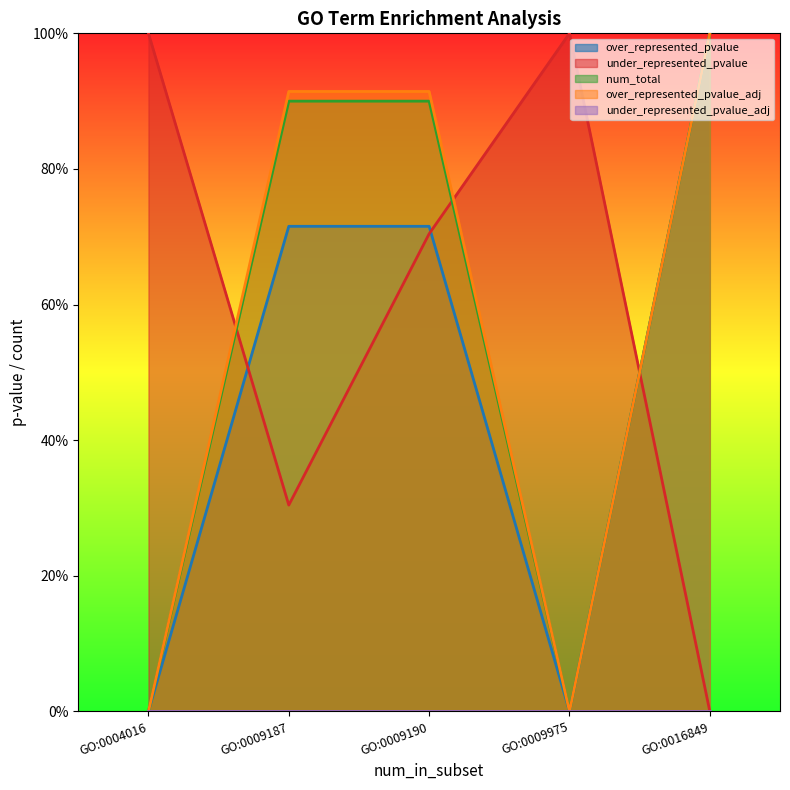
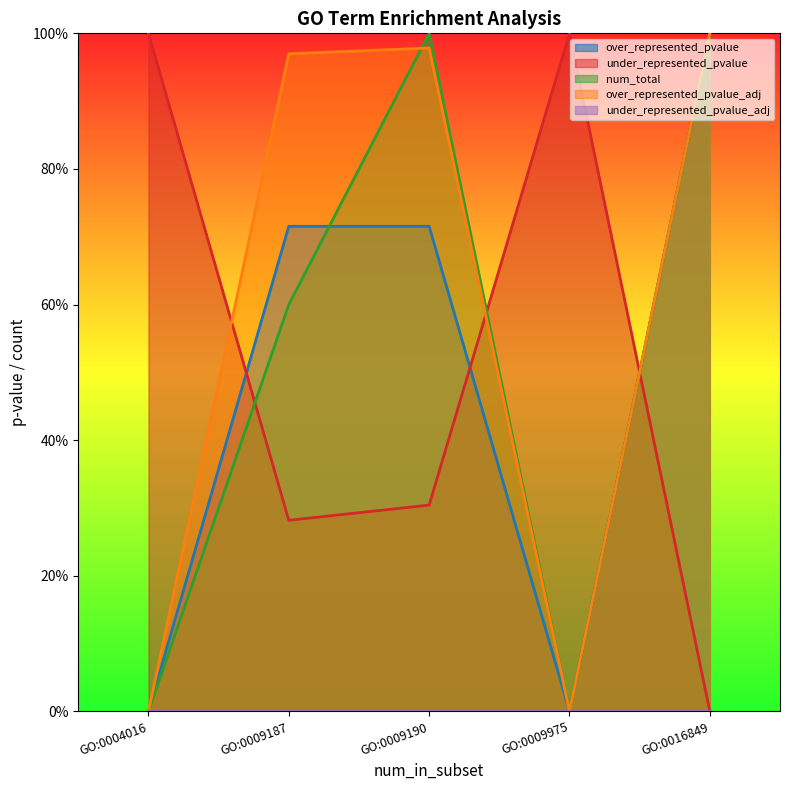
under_represented_pvalue, GO:0009187: 30% -> 28%
num_total, GO:0009187: 90% -> 60%
over_represented_pvalue_adj, GO:0009187: 91% -> 97%
under_represented_pvalue, GO:0009190: 70% -> 30%
num_total, GO:0009190: 90% -> 100%
over_represented_pvalue_adj, GO:0009190: 91% -> 98%
